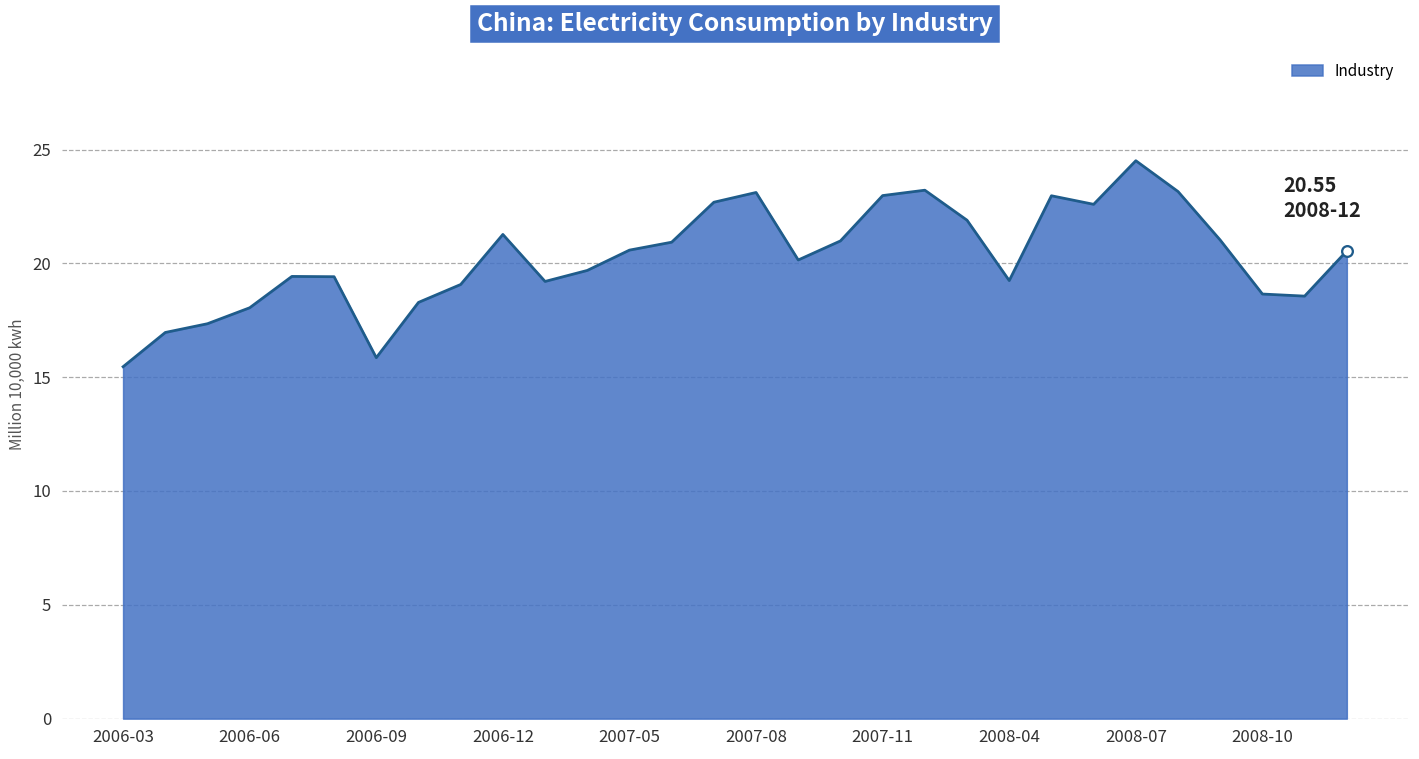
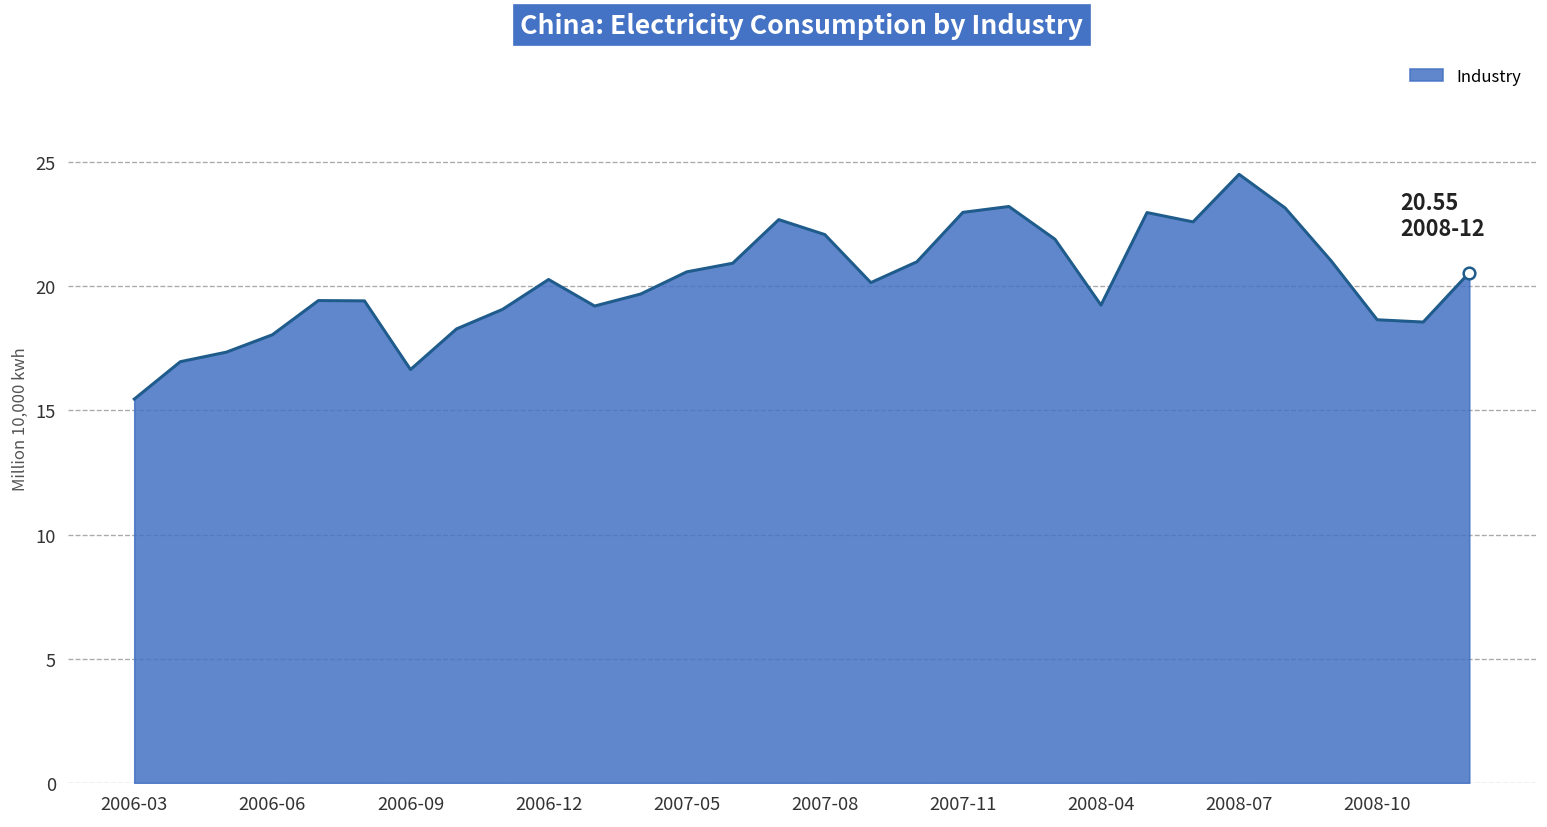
Industry, 2006-09: 15.9 -> 16.6
Industry, 2006-12: 21.3 -> 20.3
Industry, 2007-08: 23.1 -> 22.1
